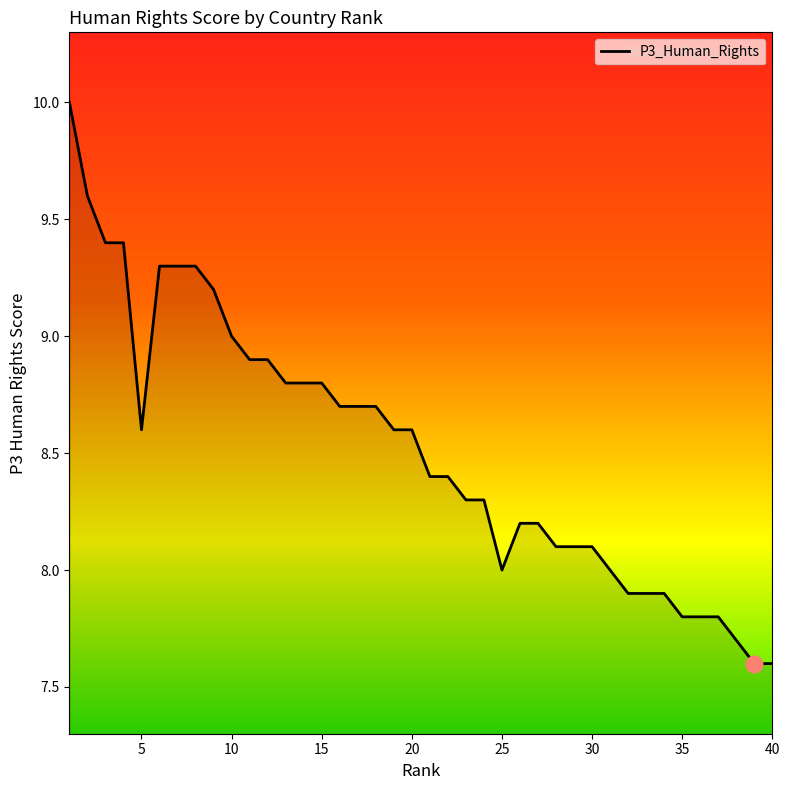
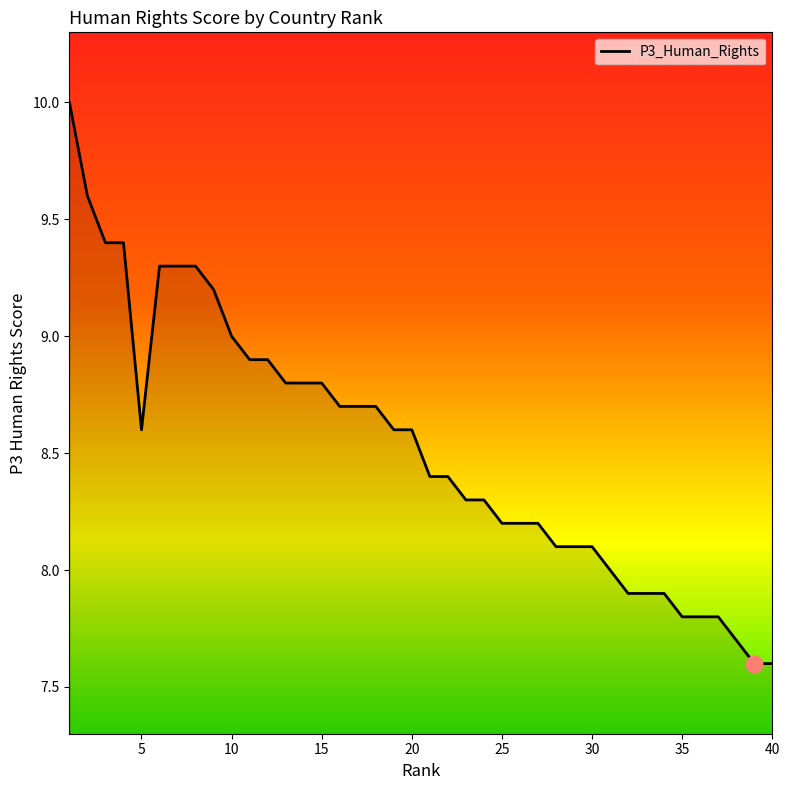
P3_Human_Rights, 25: 8.0 -> 8.2
